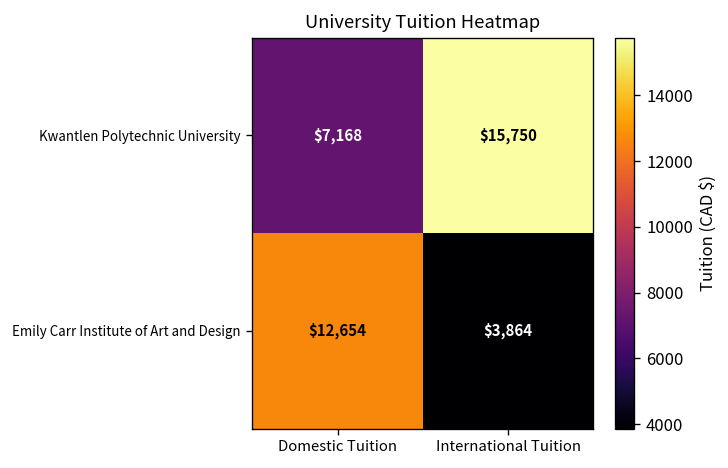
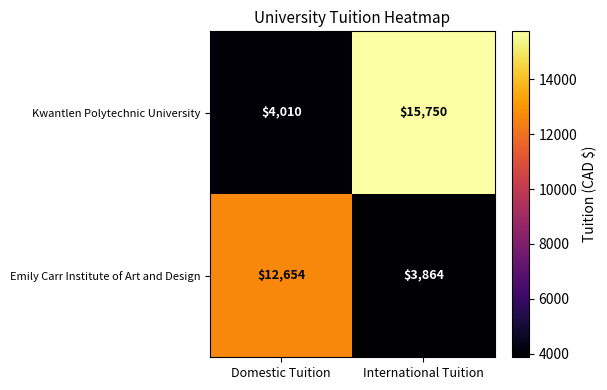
Kwantlen Polytechnic University, Domestic Tuition: $7,168 -> $4,010
